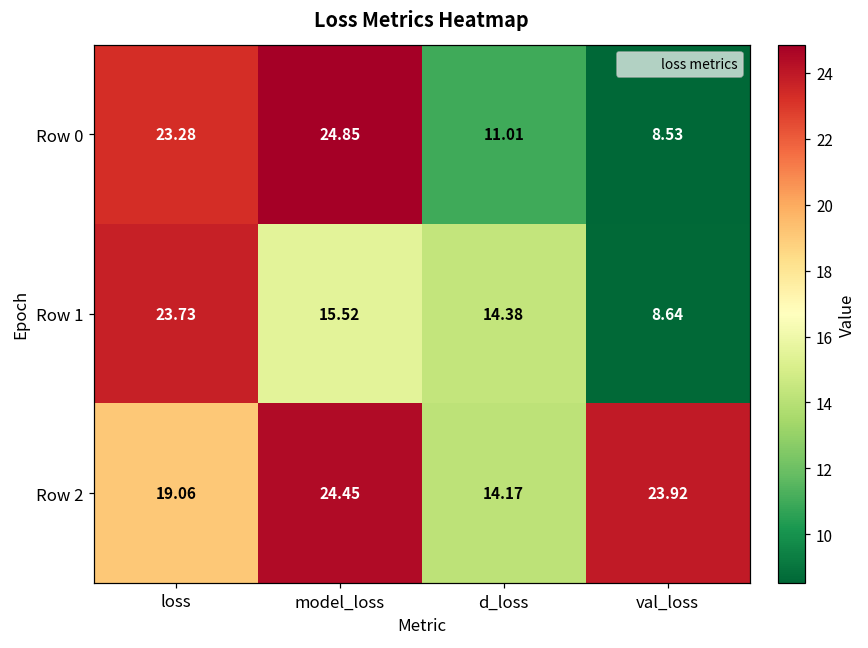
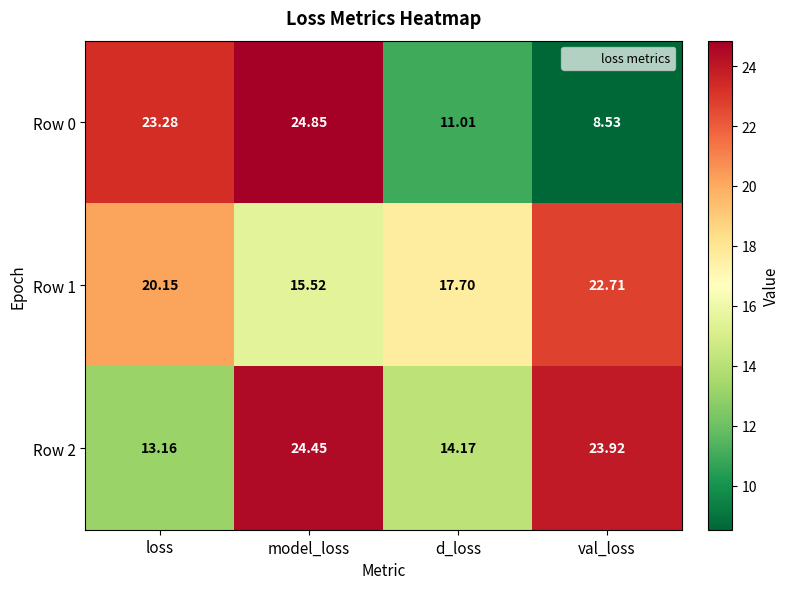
Row 1, loss: 23.73 -> 20.15
Row 1, d_loss: 14.38 -> 17.70
Row 1, val_loss: 8.64 -> 22.71
Row 2, loss: 19.06 -> 13.16
